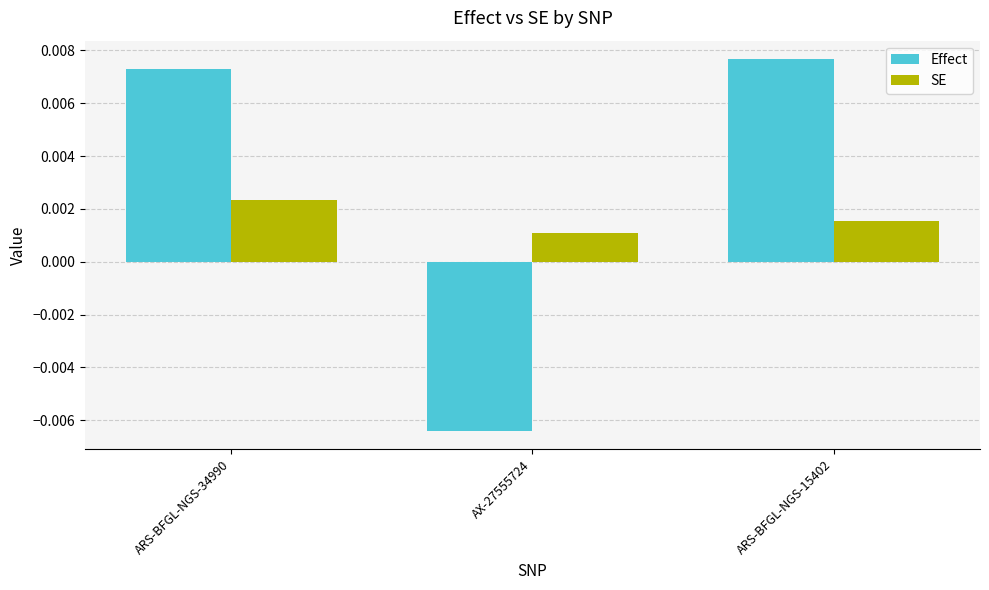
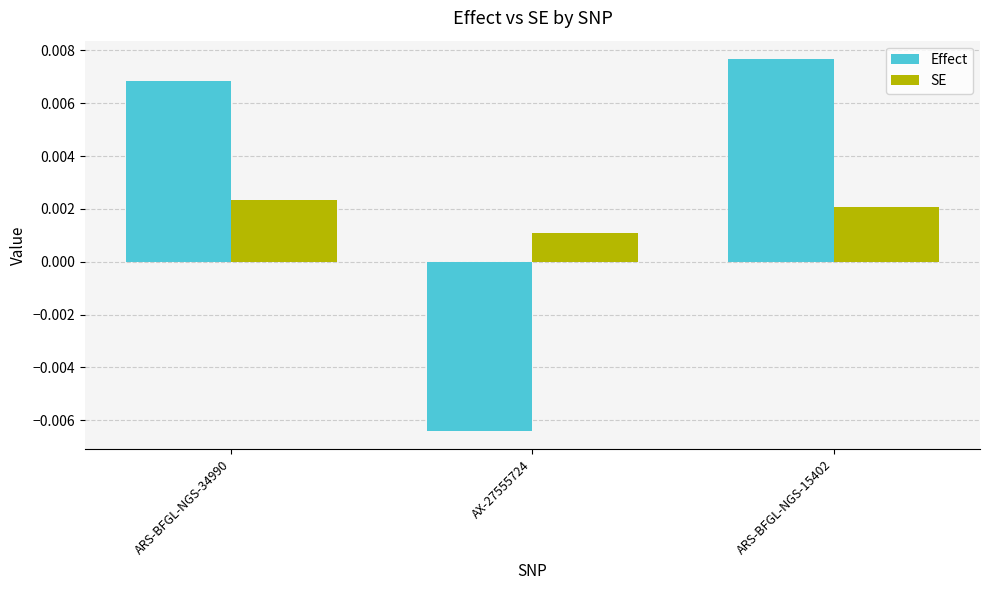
Effect, ARS-BFGL-NGS-34990: 0.0073 -> 0.0068
SE, ARS-BFGL-NGS-15402: 0.0015 -> 0.0021
